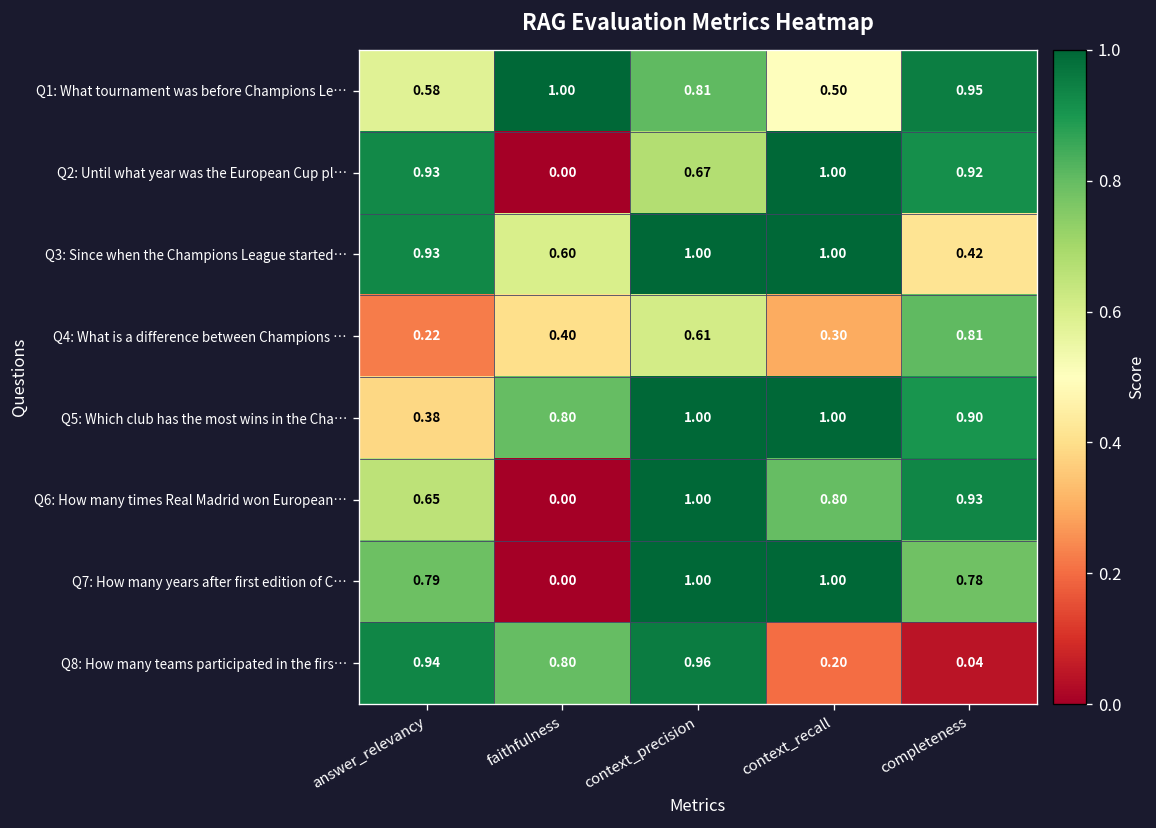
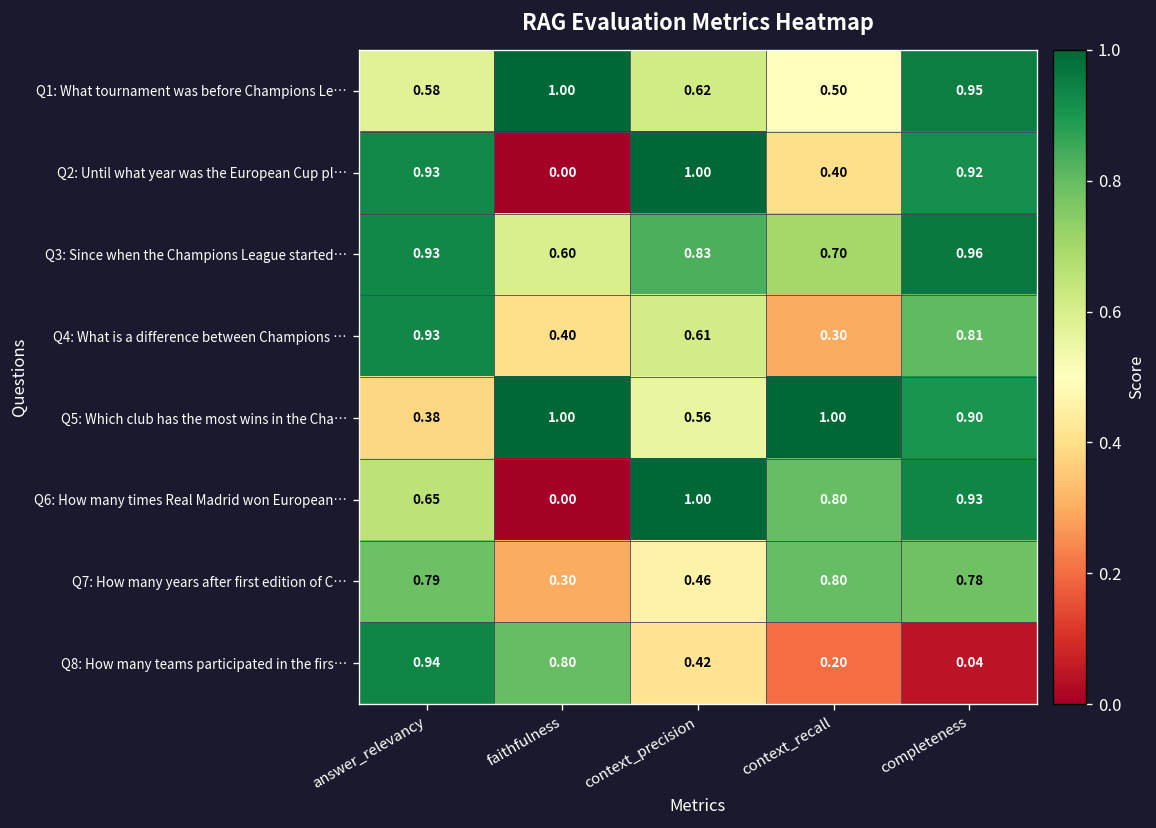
Q1: What tournament was before Champions Le…, context_precision: 0.81 -> 0.62
Q2: Until what year was the European Cup pl…, context_precision: 0.67 -> 1.00
Q2: Until what year was the European Cup pl…, context_recall: 1.00 -> 0.40
Q3: Since when the Champions League started…, context_precision: 1.00 -> 0.83
Q3: Since when the Champions League started…, context_recall: 1.00 -> 0.70
Q3: Since when the Champions League started…, completeness: 0.42 -> 0.96
Q4: What is a difference between Champions …, answer_relevancy: 0.22 -> 0.93
Q5: Which club has the most wins in the Cha…, faithfulness: 0.80 -> 1.00
Q5: Which club has the most wins in the Cha…, context_precision: 1.00 -> 0.56
Q7: How many years after first edition of C…, faithfulness: 0.00 -> 0.30
Q7: How many years after first edition of C…, context_precision: 1.00 -> 0.46
Q7: How many years after first edition of C…, context_recall: 1.00 -> 0.80
Q8: How many teams participated in the firs…, context_precision: 0.96 -> 0.42
